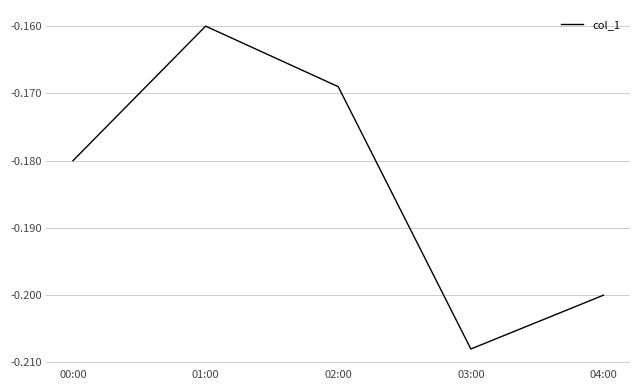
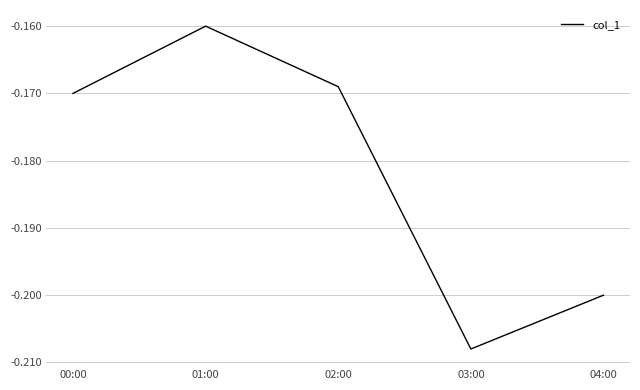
00:00: -0.18 -> -0.17
